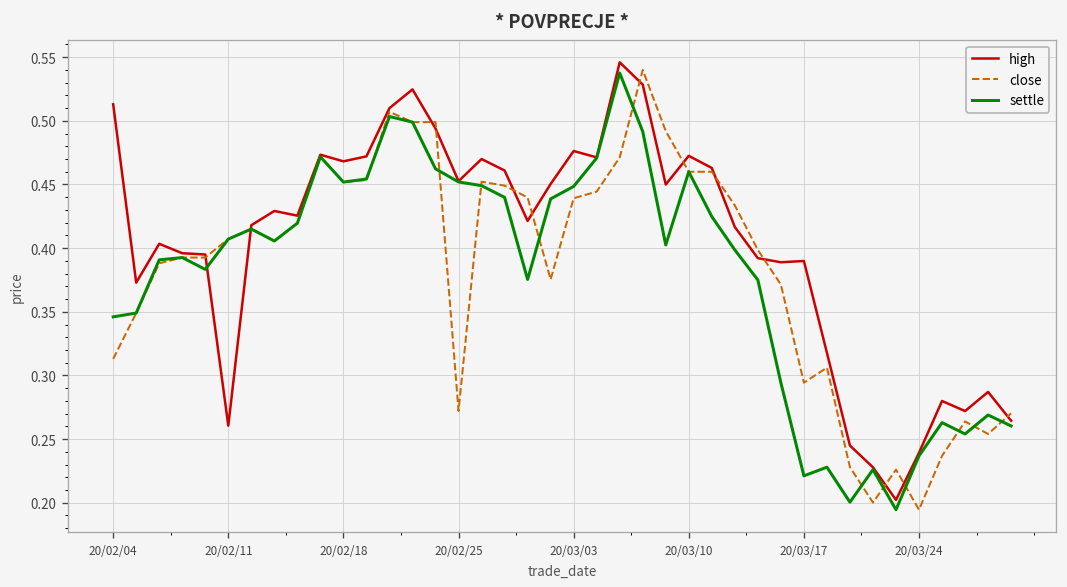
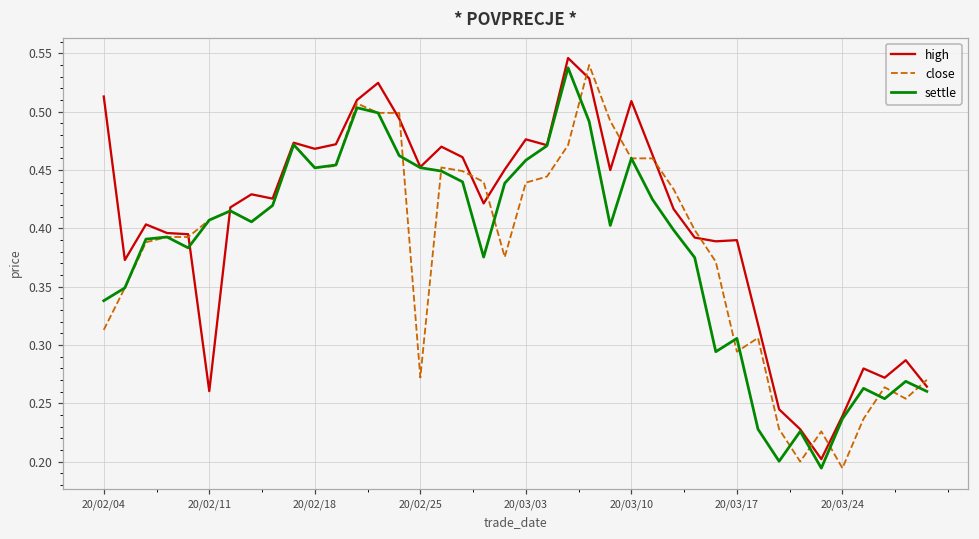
settle, 20/02/04: 0.346 -> 0.338
settle, 20/03/03: 0.449 -> 0.458
high, 20/03/10: 0.473 -> 0.509
settle, 20/03/17: 0.221 -> 0.306
